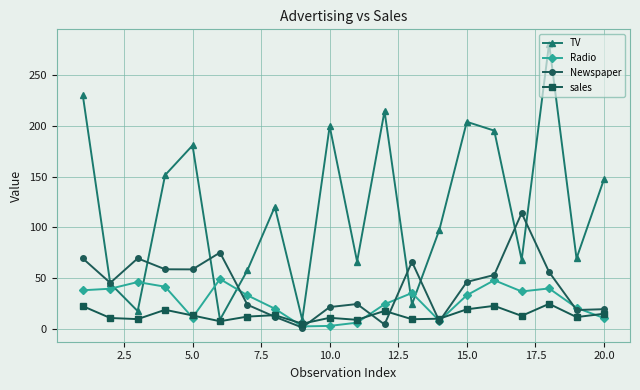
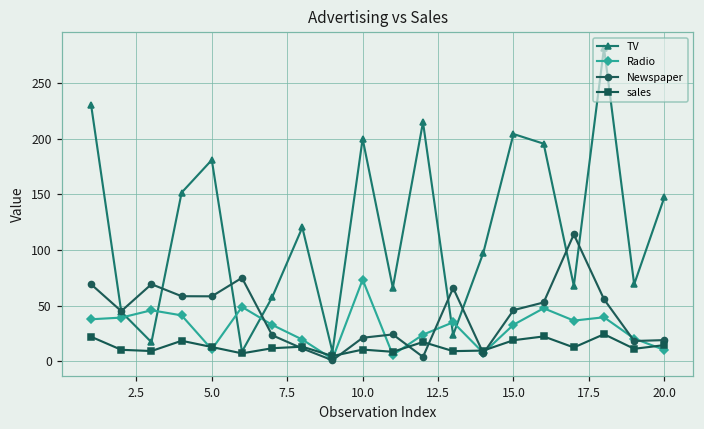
Radio, 10.0: 3 -> 73
